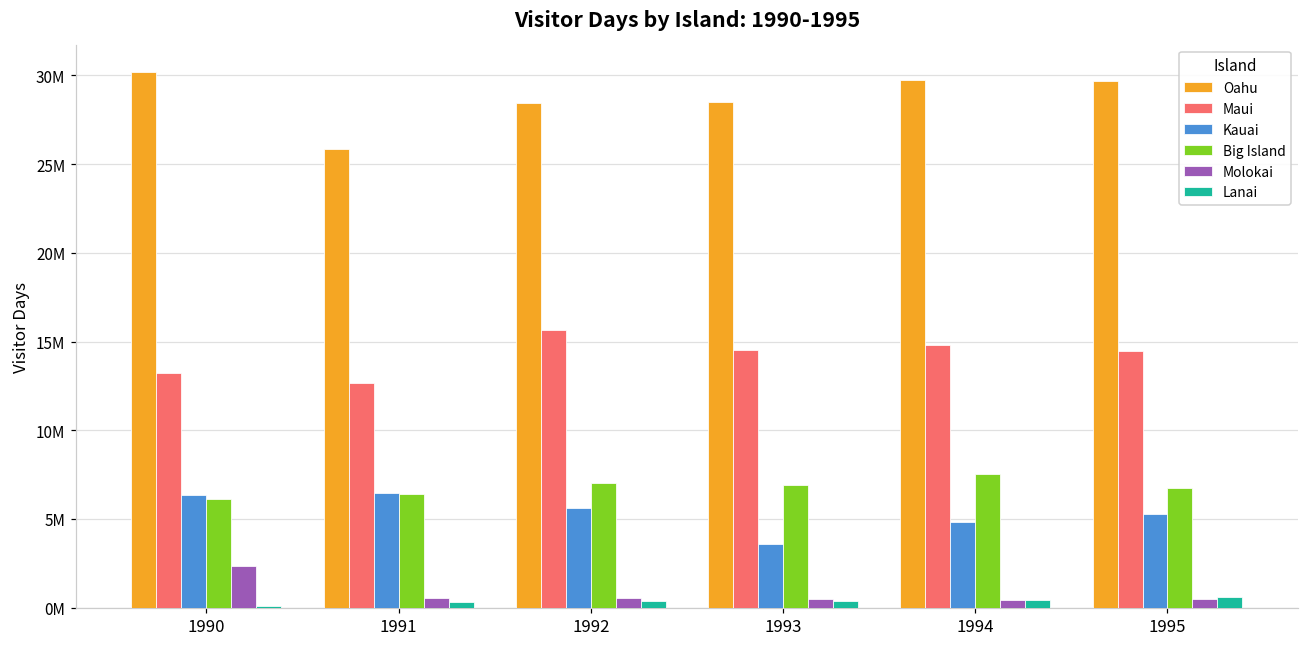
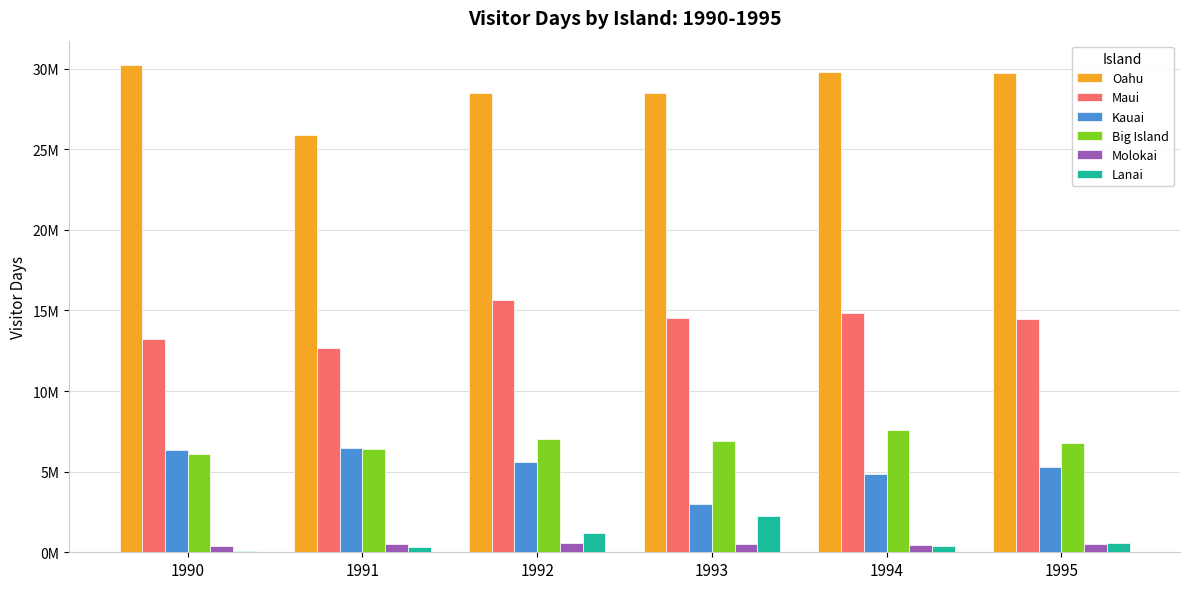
Molokai, 1990: 2300000 -> 400000
Lanai, 1992: 400000 -> 1200000
Kauai, 1993: 3600000 -> 3000000
Lanai, 1993: 400000 -> 2200000
